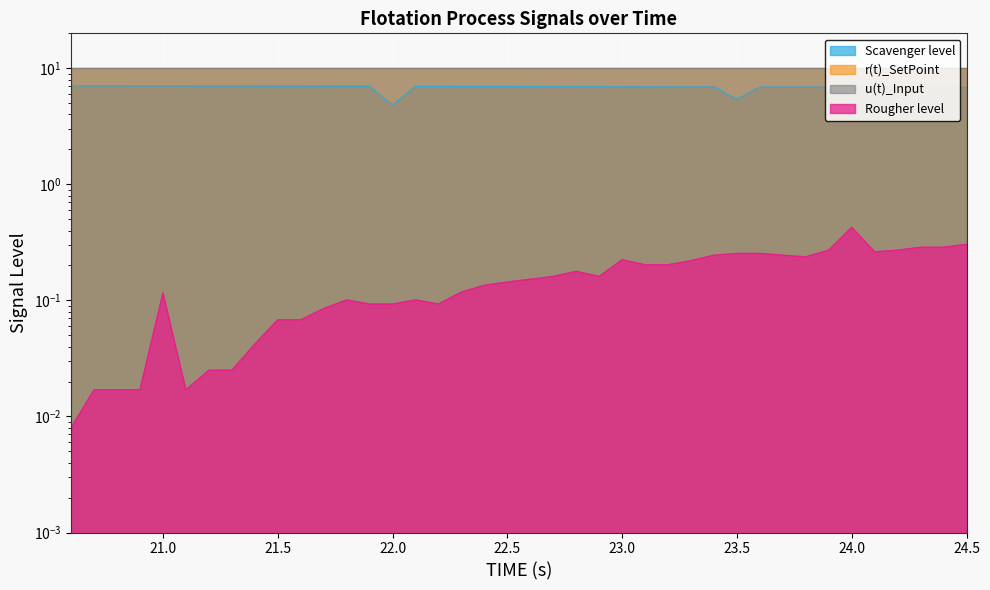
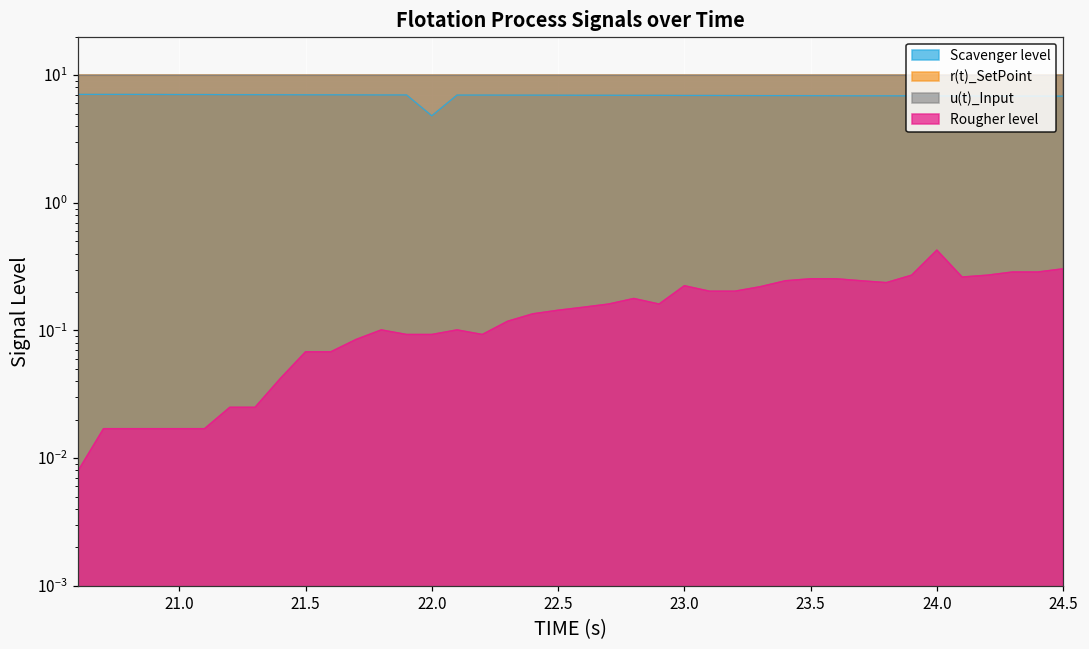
Rougher level, 21.0: 0.12 -> 0.017
Scavenger level, 23.5: 5 -> 7
